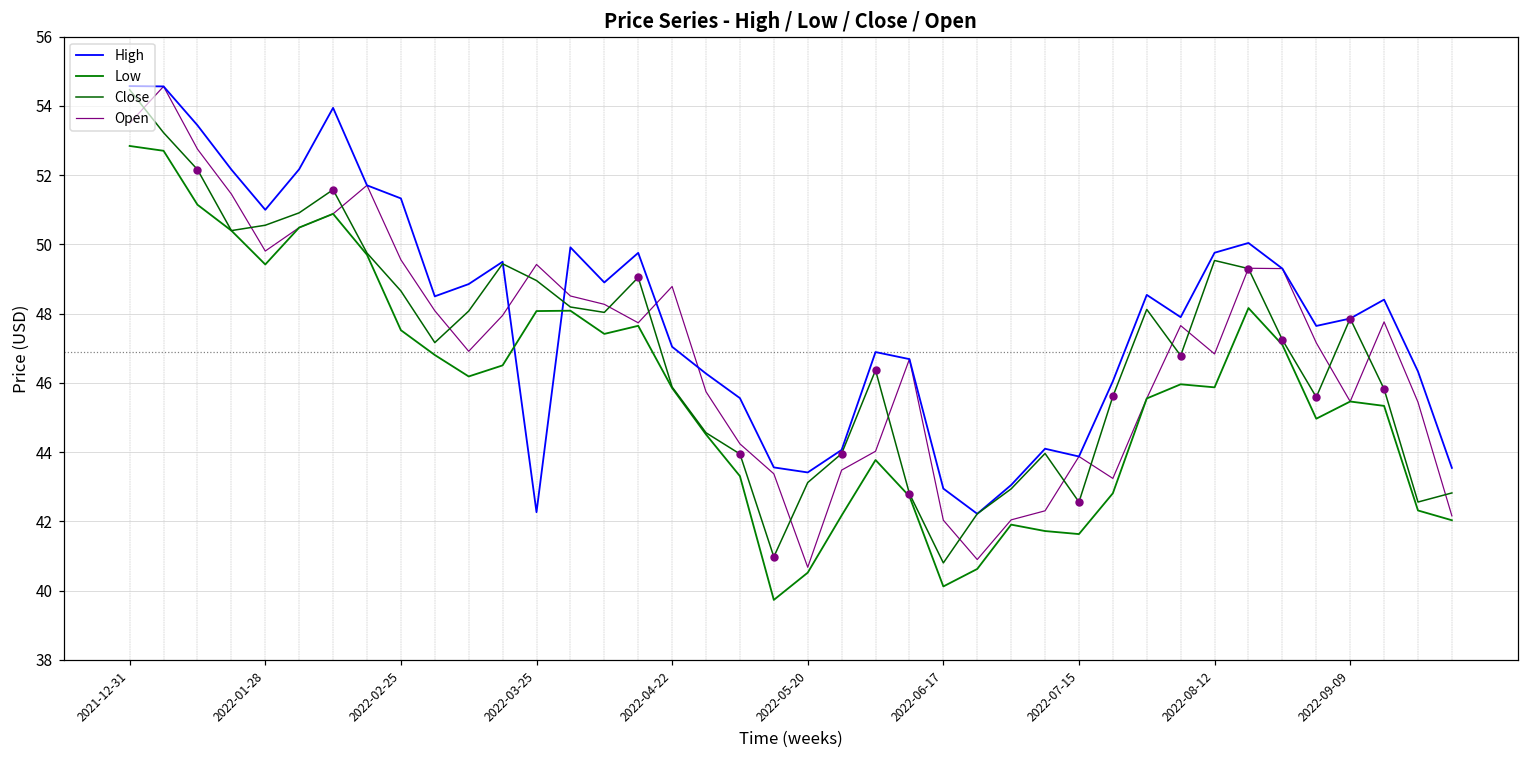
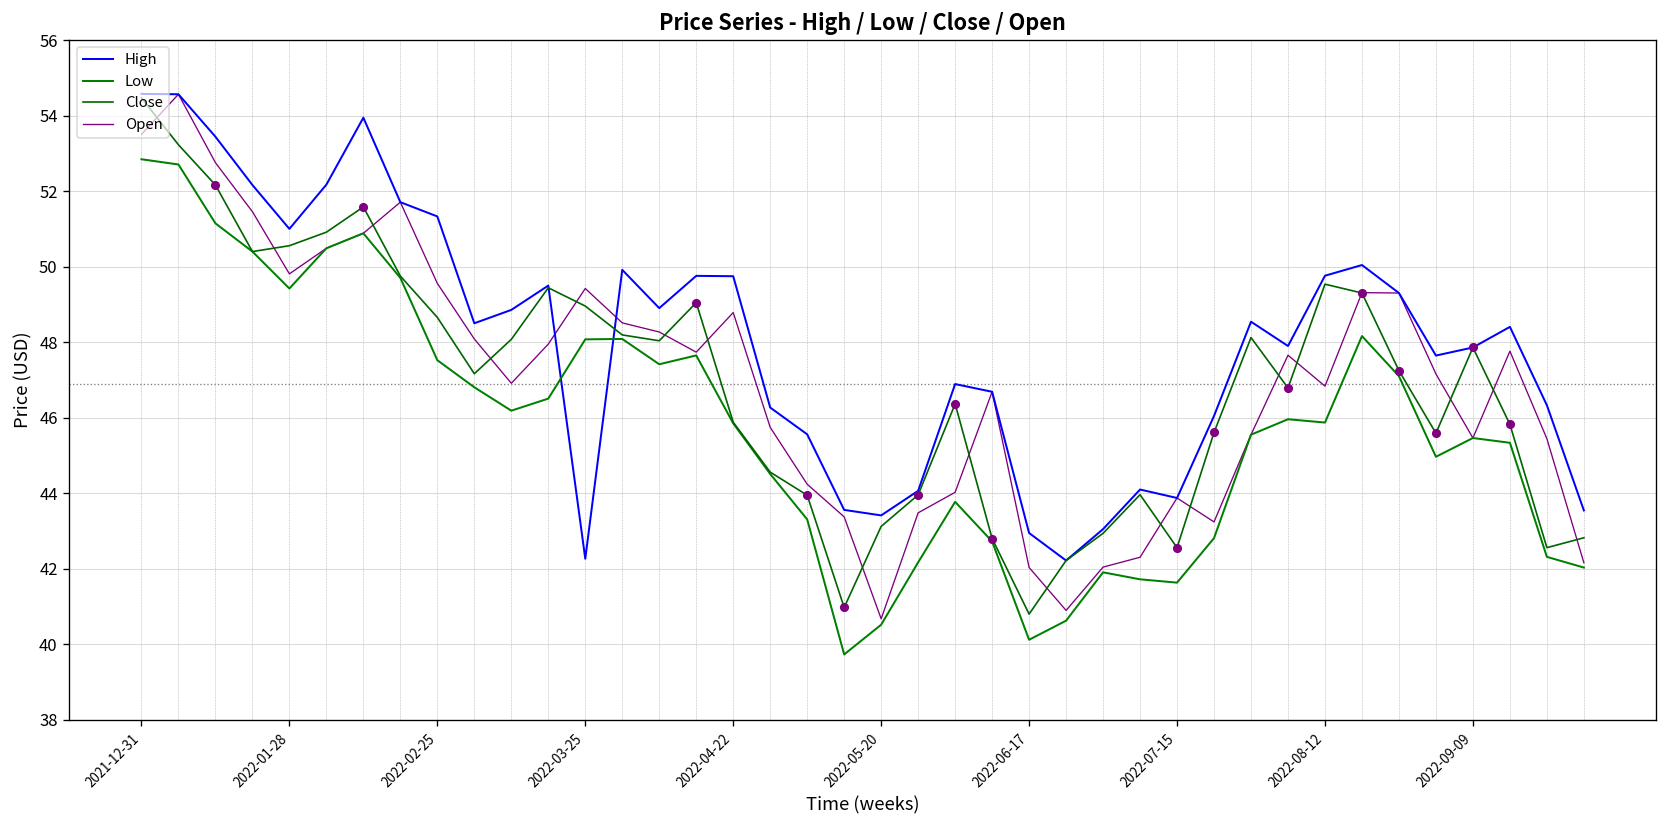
High, 2022-04-22: 47.0 -> 49.7
